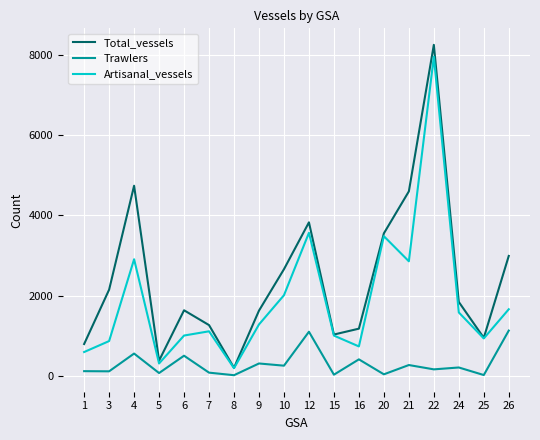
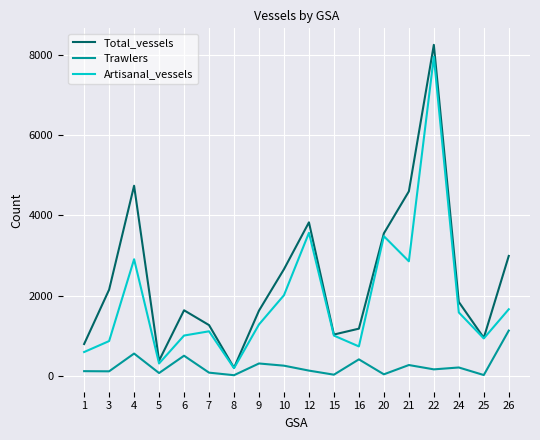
Trawlers, 12: 1100 -> 100
